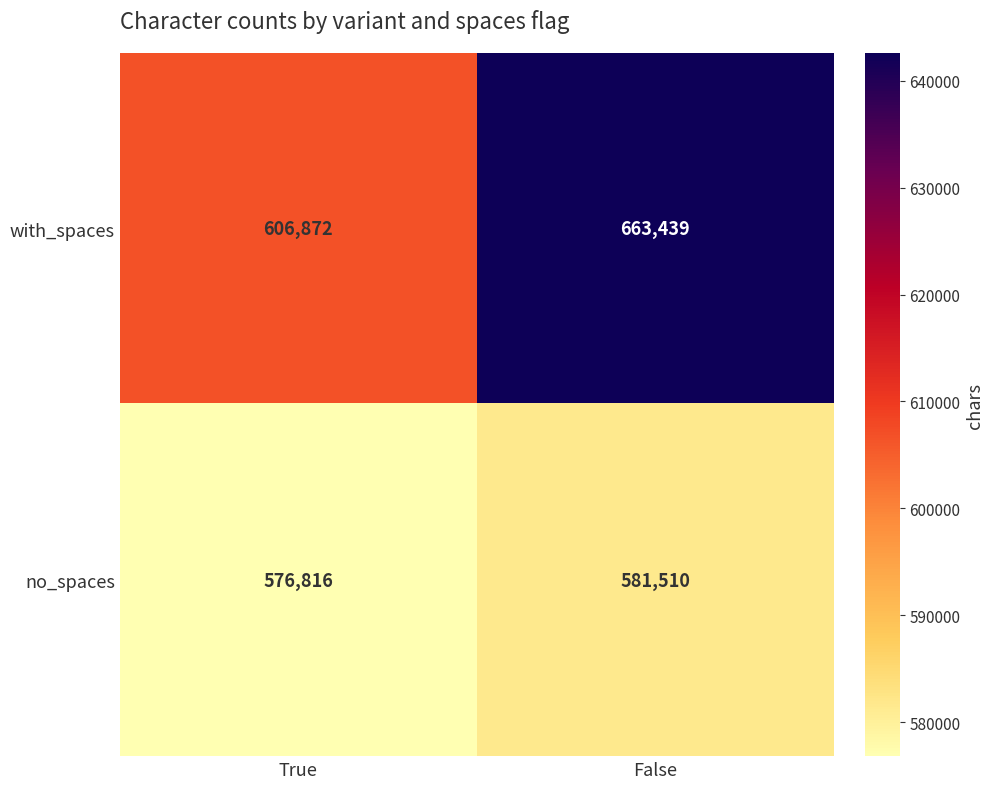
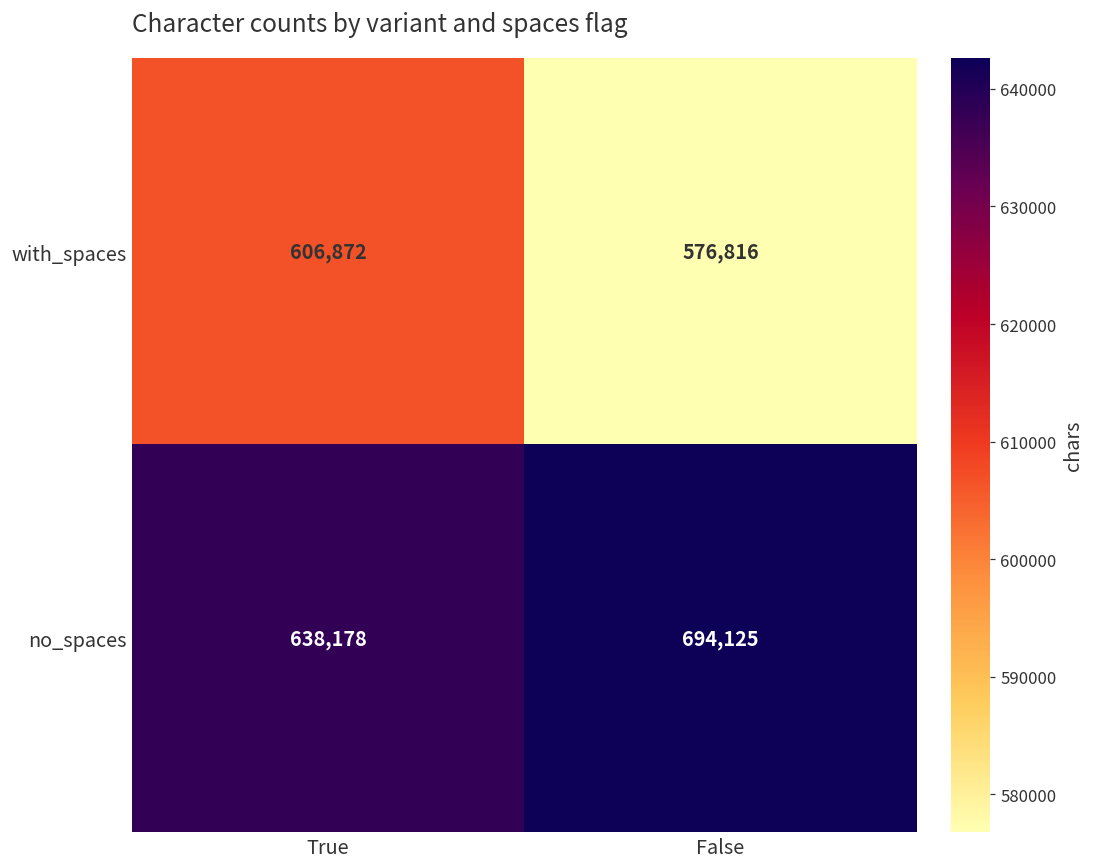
with_spaces, False: 663,439 -> 576,816
no_spaces, True: 576,816 -> 638,178
no_spaces, False: 581,510 -> 694,125
